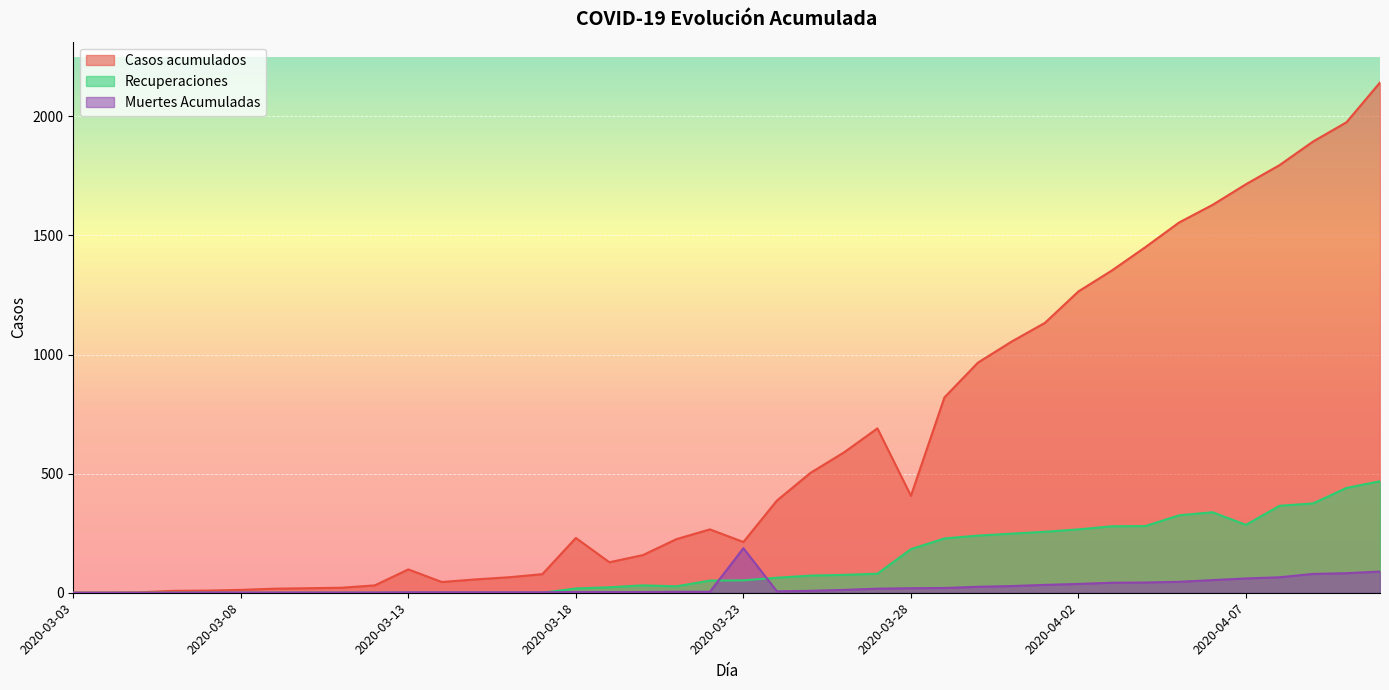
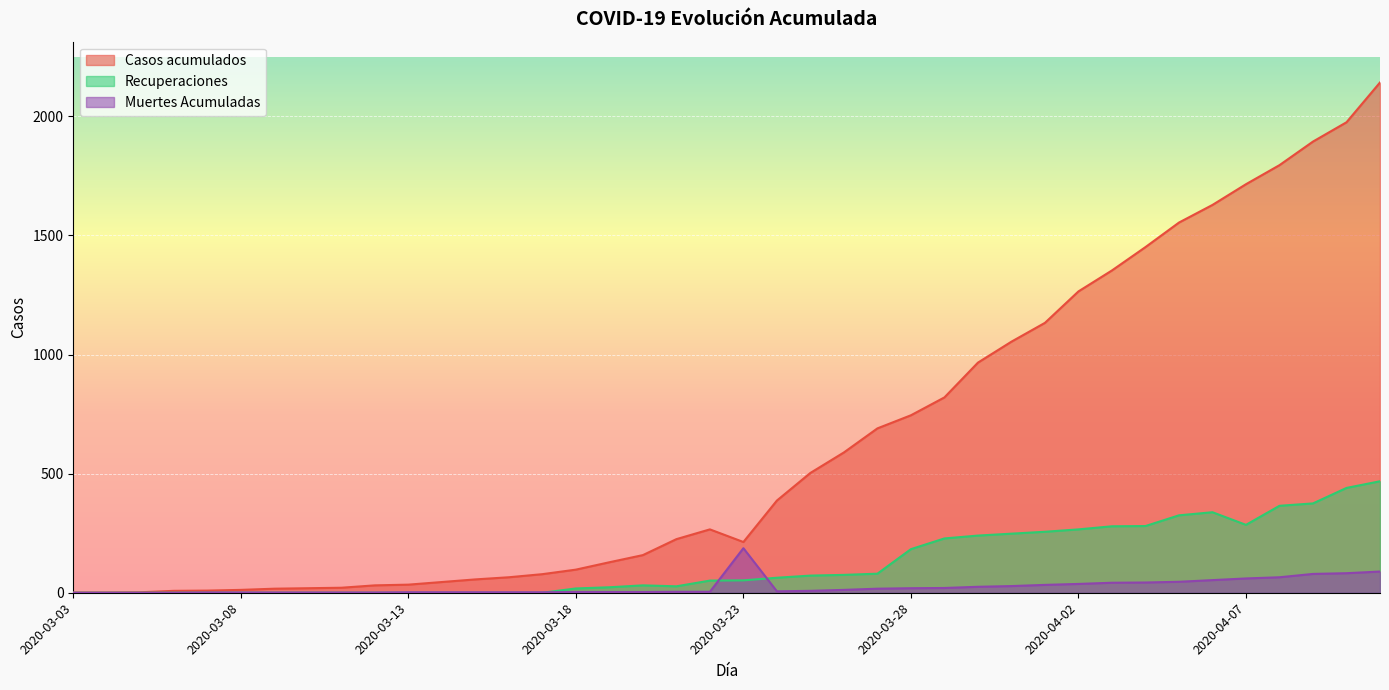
Casos acumulados, 2020-03-13: 100 -> 30
Casos acumulados, 2020-03-18: 230 -> 100
Casos acumulados, 2020-03-28: 410 -> 750
